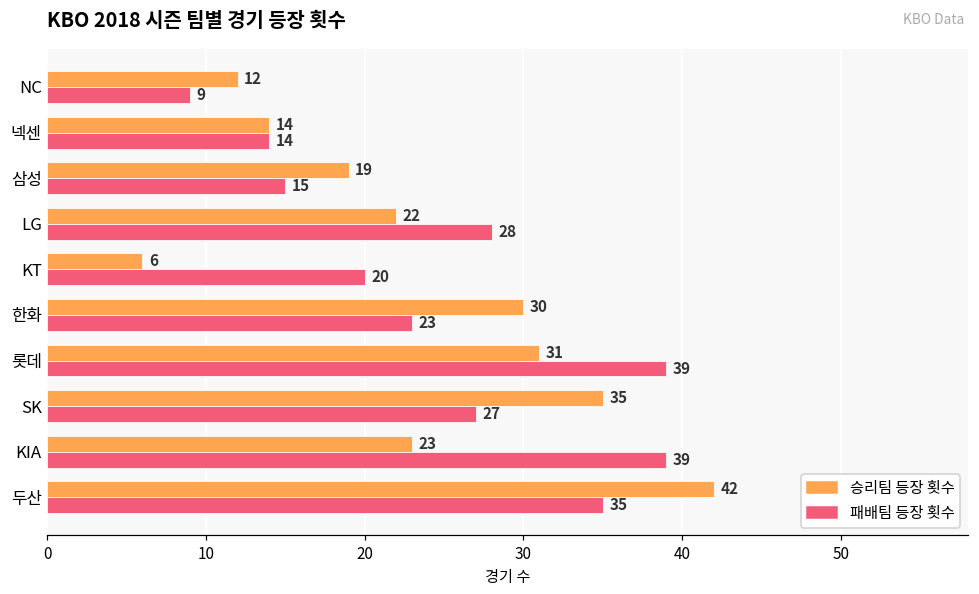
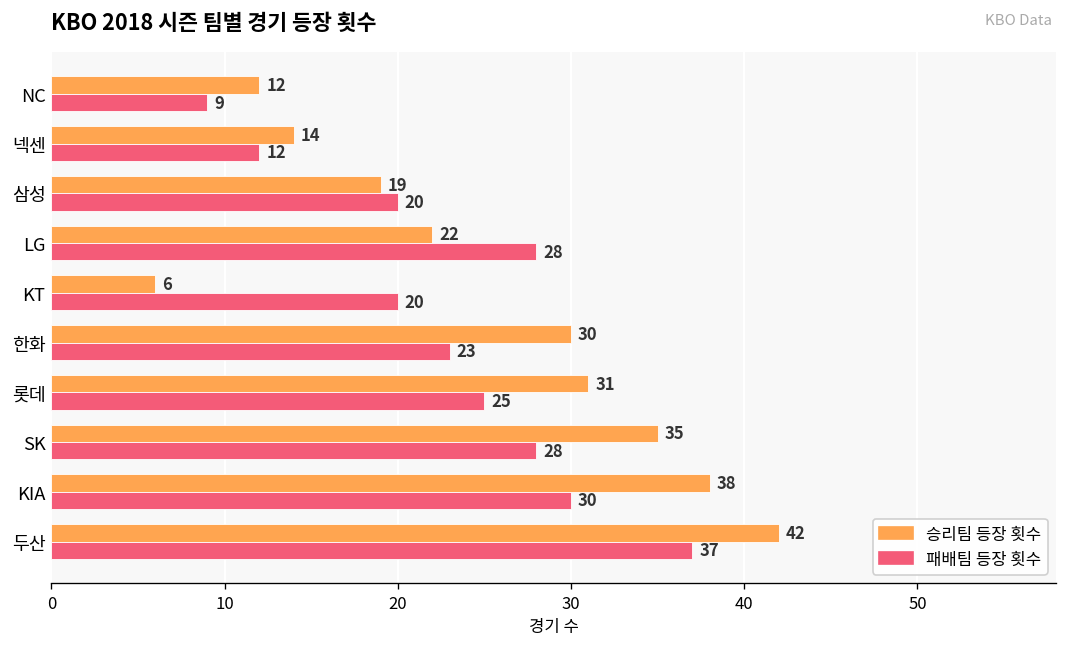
패배팀 등장 횟수, 넥센: 14 -> 12
패배팀 등장 횟수, 삼성: 15 -> 20
패배팀 등장 횟수, 롯데: 39 -> 25
패배팀 등장 횟수, SK: 27 -> 28
승리팀 등장 횟수, KIA: 23 -> 38
패배팀 등장 횟수, KIA: 39 -> 30
패배팀 등장 횟수, 두산: 35 -> 37
